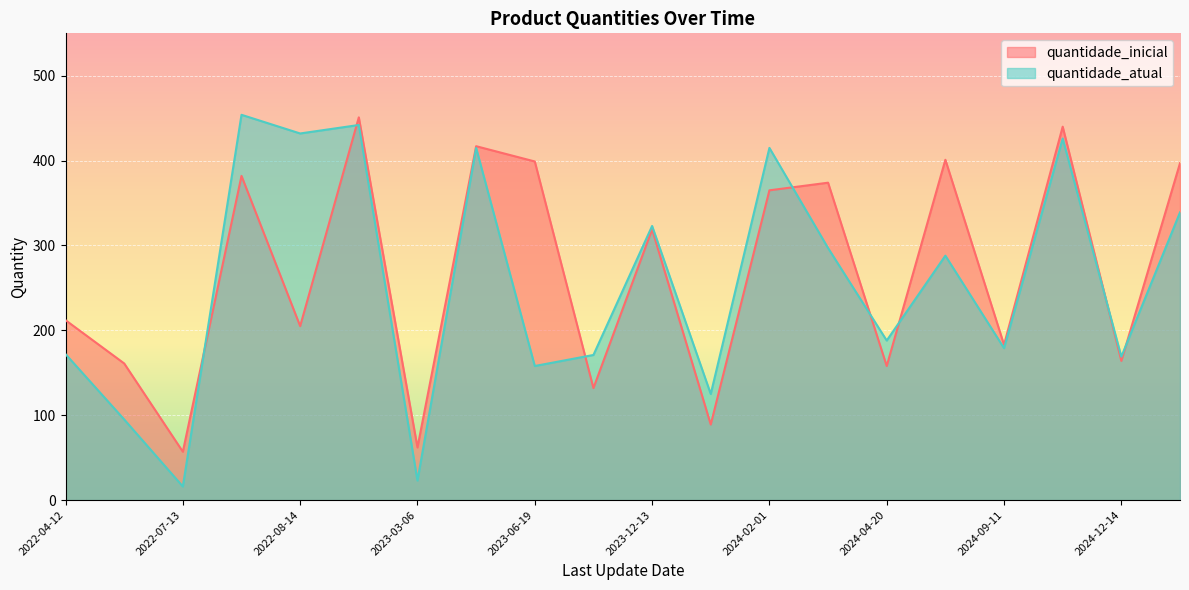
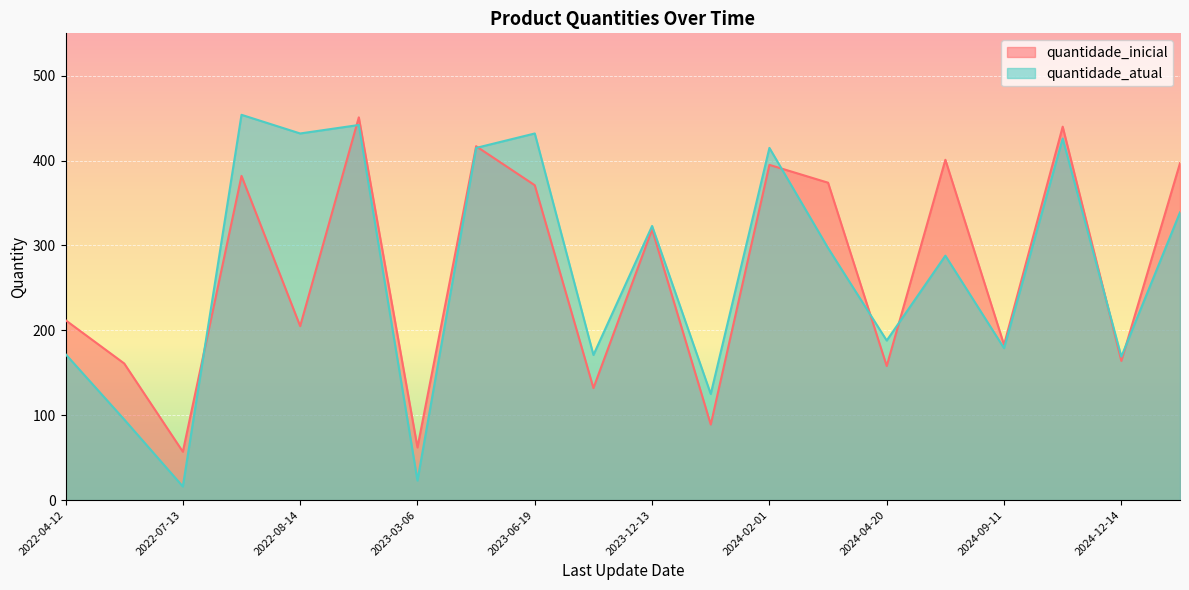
quantidade_inicial, 2023-06-19: 400 -> 370
quantidade_atual, 2023-06-19: 160 -> 430
quantidade_inicial, 2024-02-01: 370 -> 400
